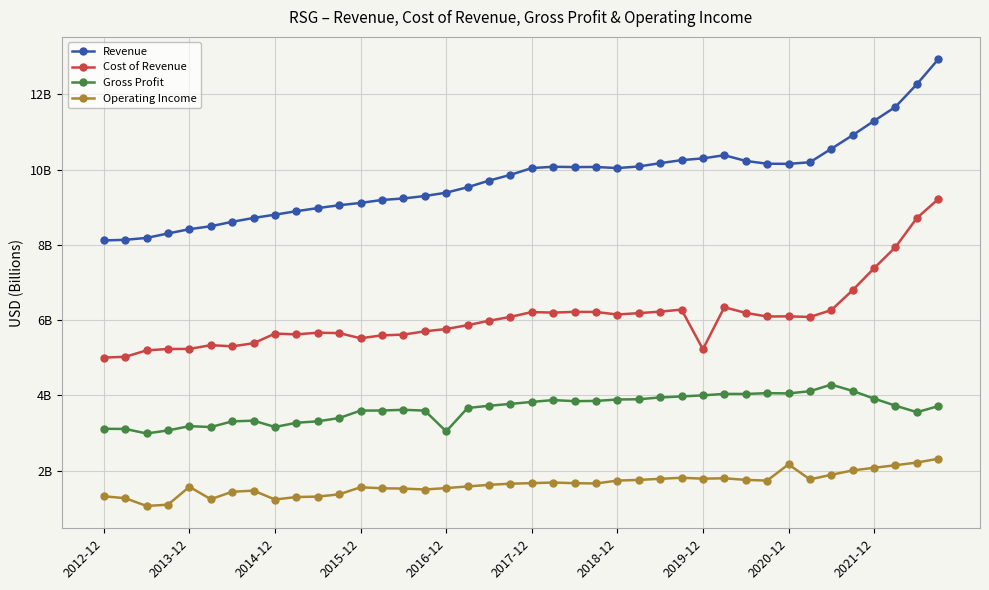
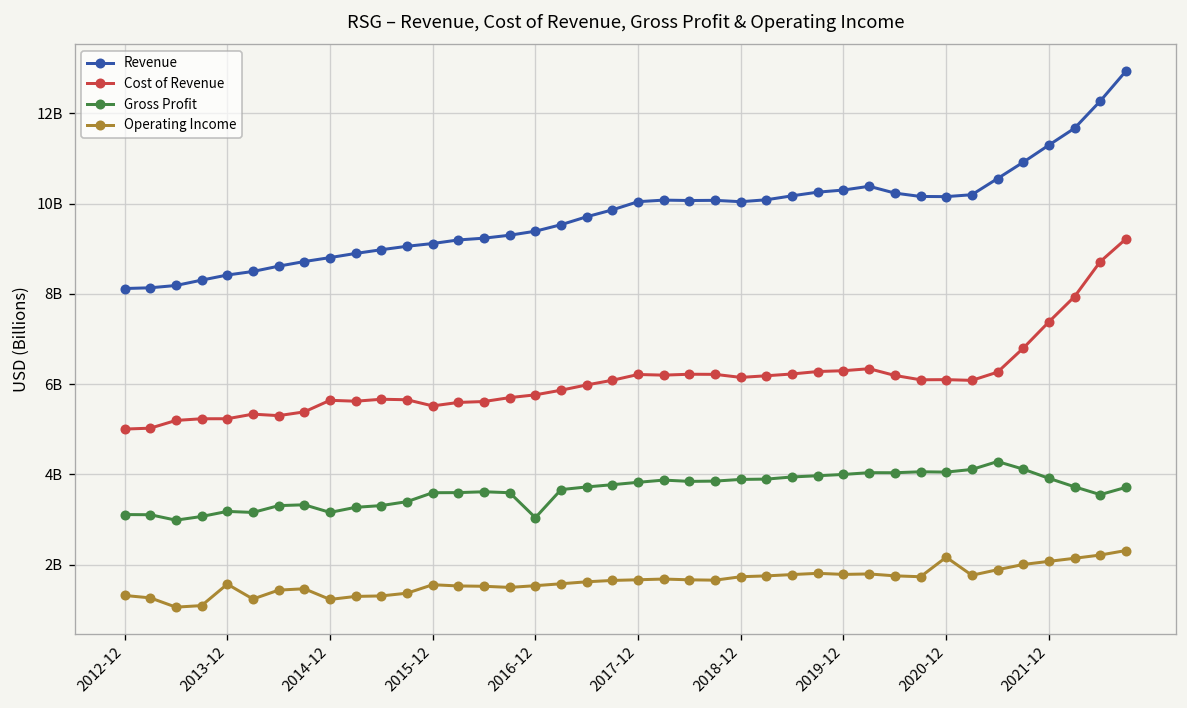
Cost of Revenue, 2019-12: 5200000000 -> 6300000000
